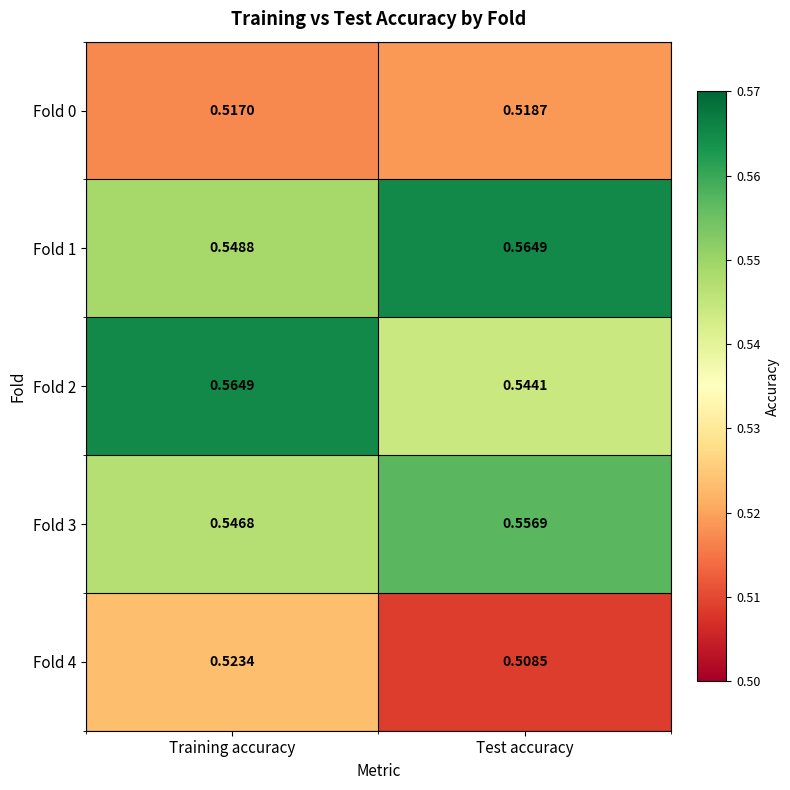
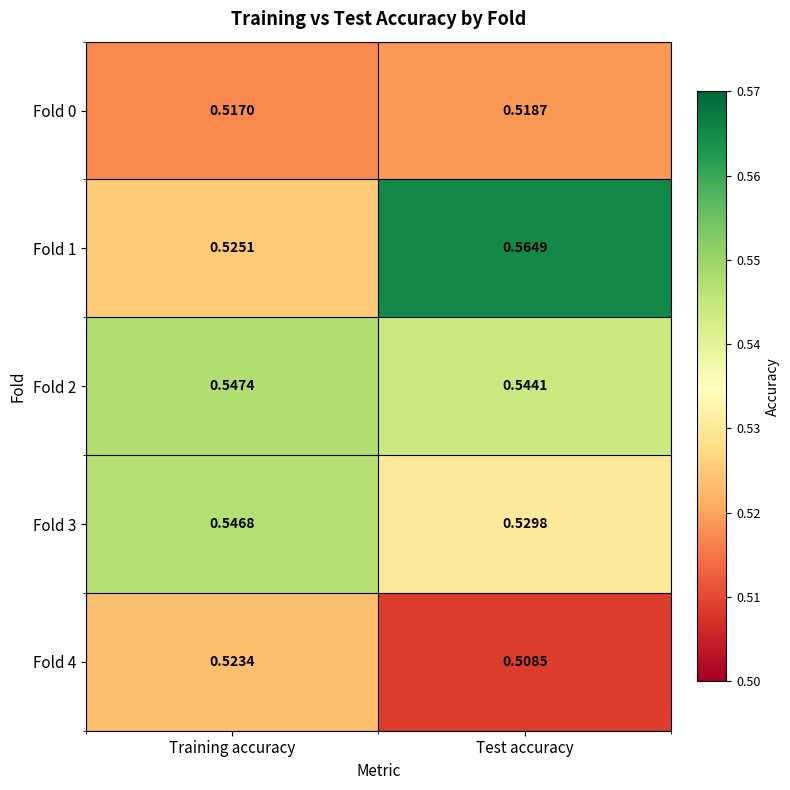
Fold 1, Training accuracy: 0.5488 -> 0.5251
Fold 2, Training accuracy: 0.5649 -> 0.5474
Fold 3, Test accuracy: 0.5569 -> 0.5298
